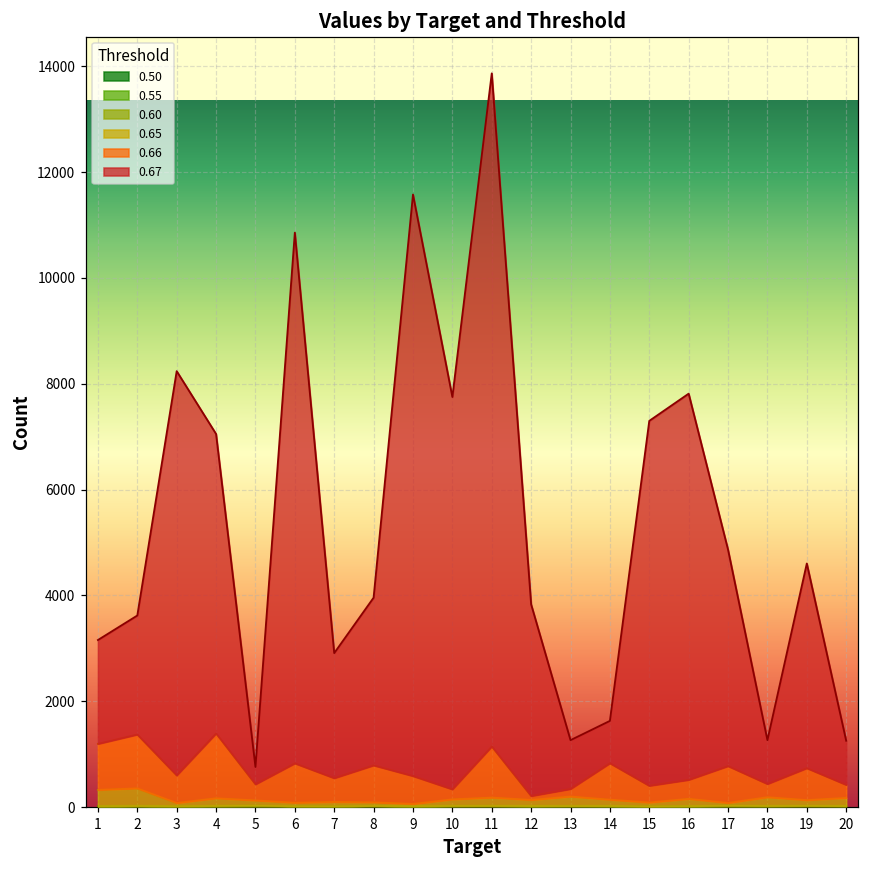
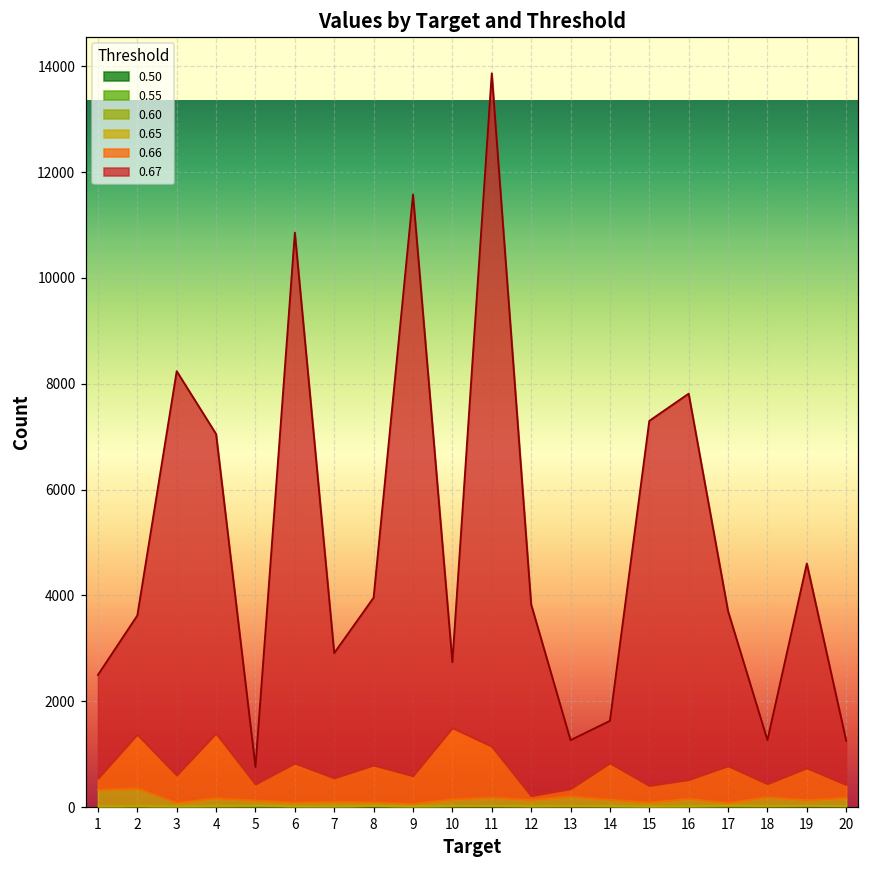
0.66, 1: 900 -> 200
0.66, 10: 200 -> 1300
0.67, 10: 7400 -> 1200
0.67, 17: 4100 -> 2900
